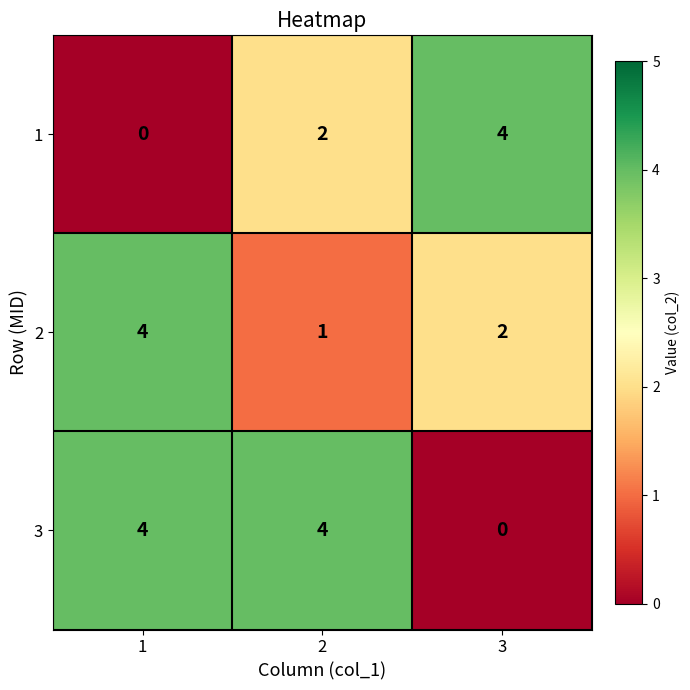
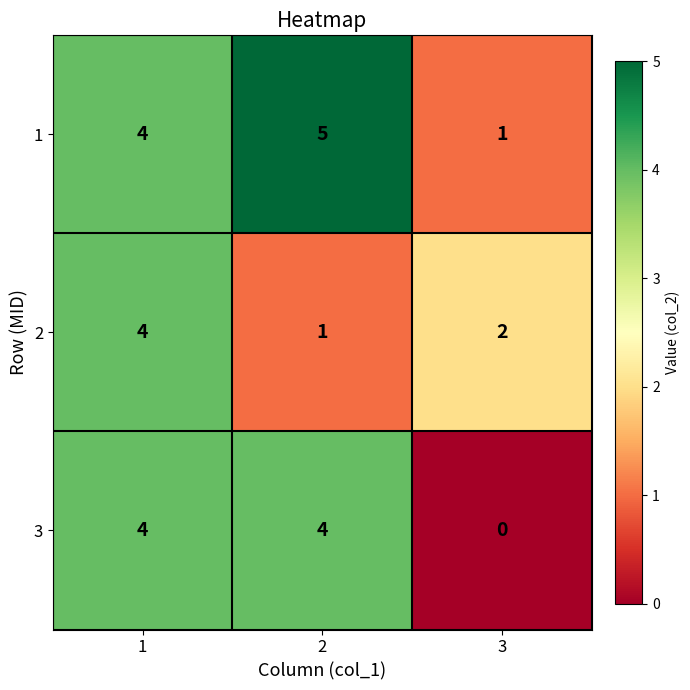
1, 1: 0 -> 4
1, 2: 2 -> 5
1, 3: 4 -> 1
